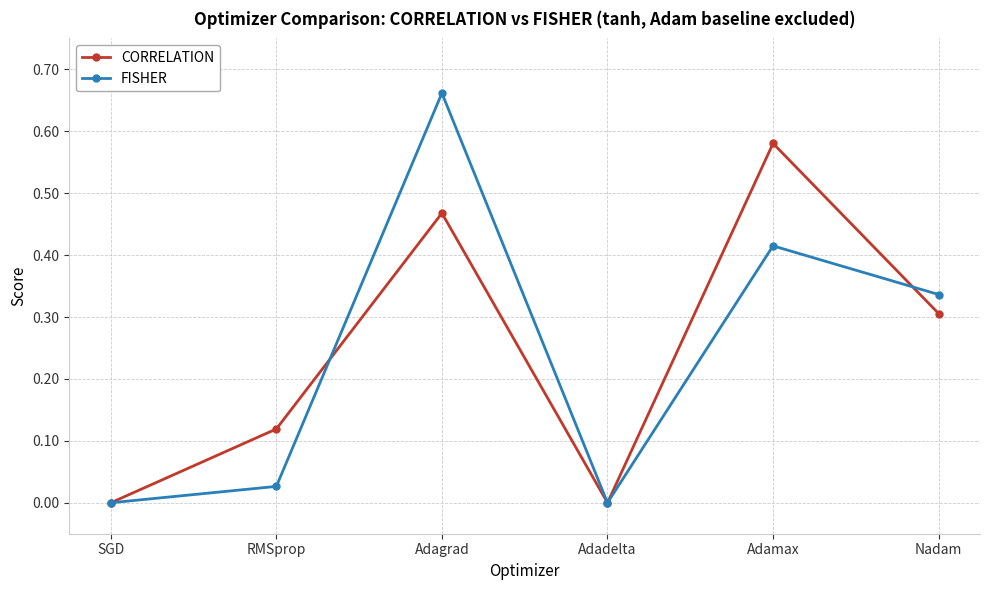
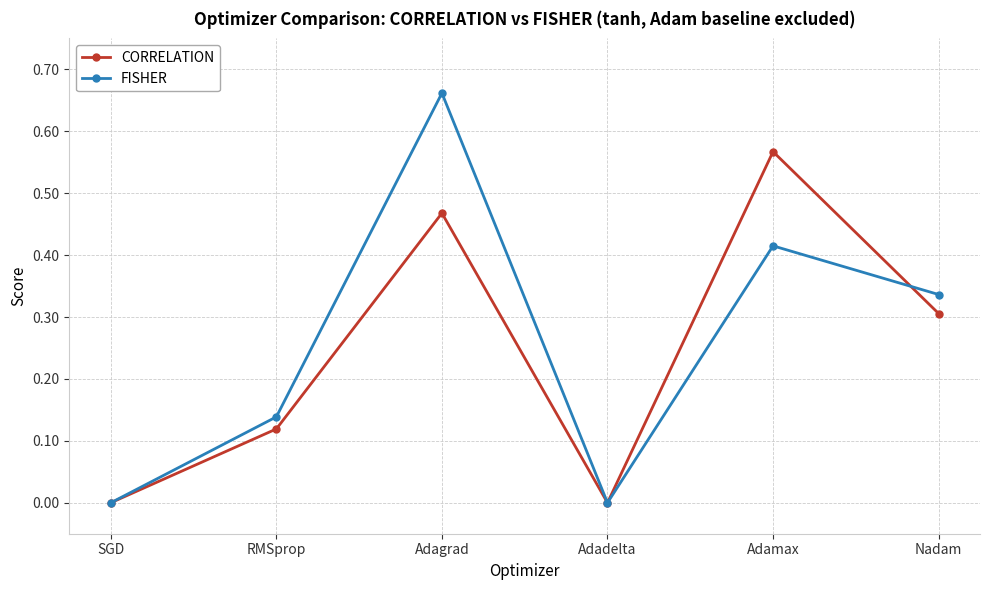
FISHER, RMSprop: 0.03 -> 0.14
CORRELATION, Adamax: 0.58 -> 0.57
